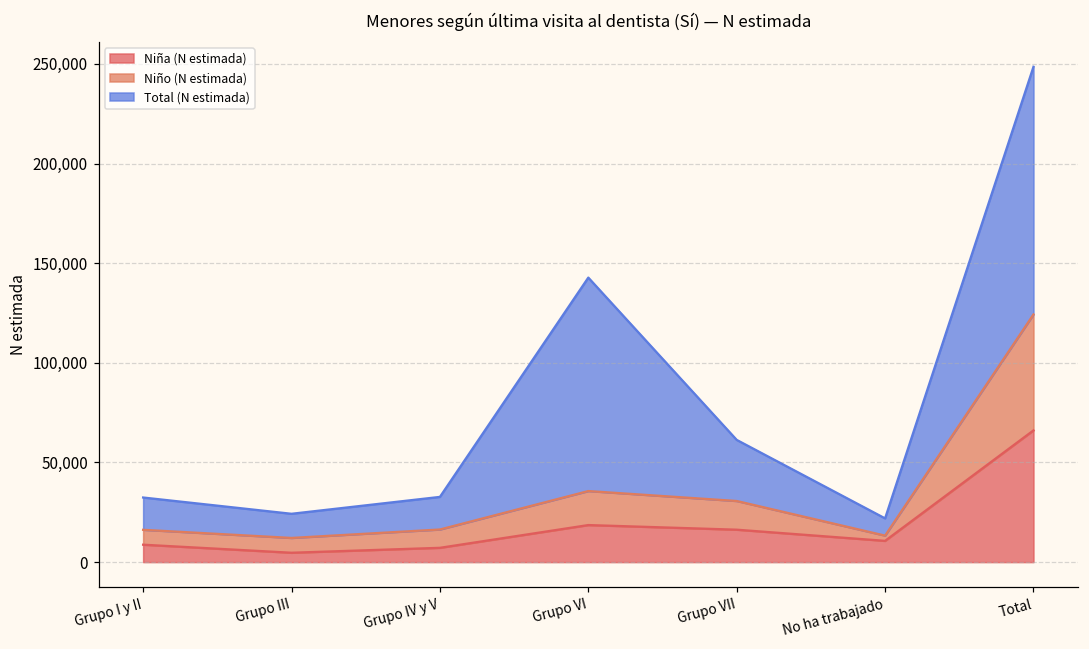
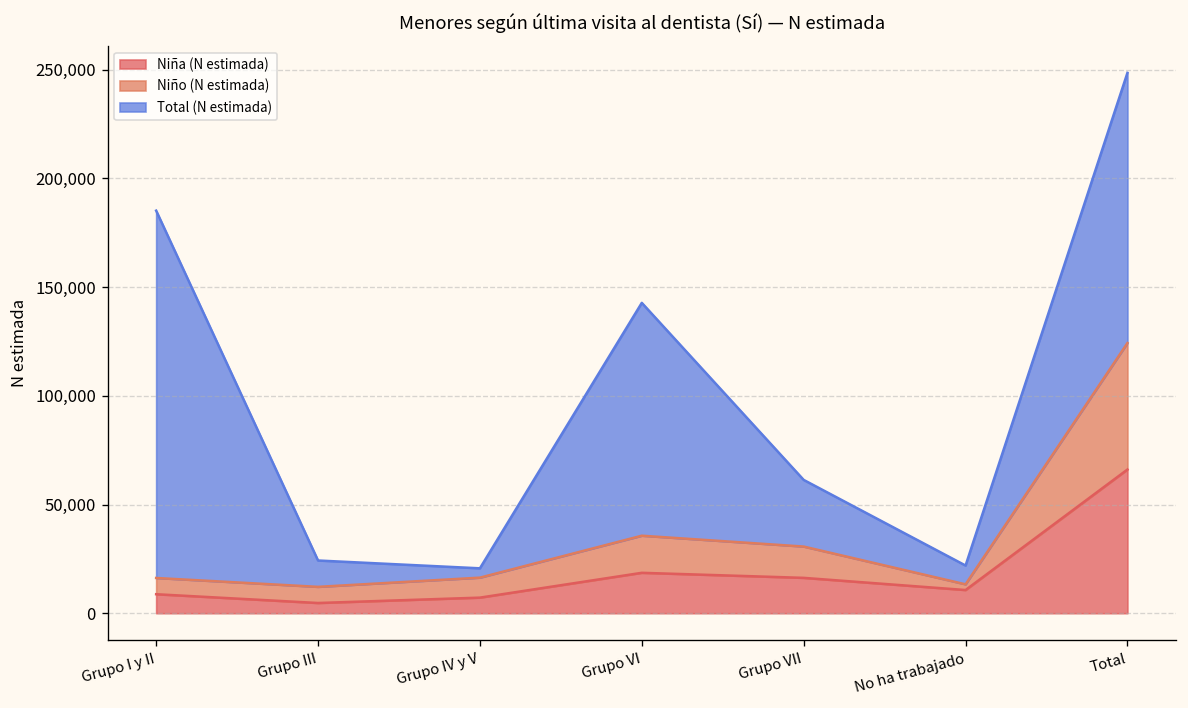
Total (N estimada), Grupo I y II: 16,000 -> 169,000
Total (N estimada), Grupo IV y V: 16,000 -> 4,000
